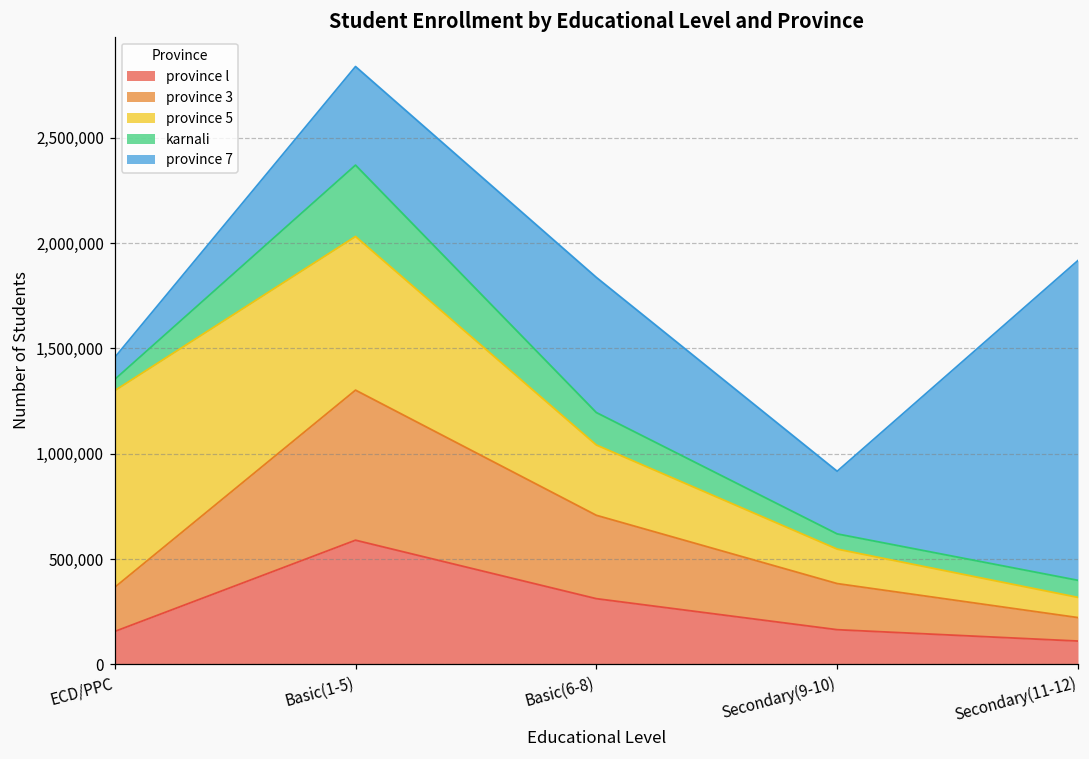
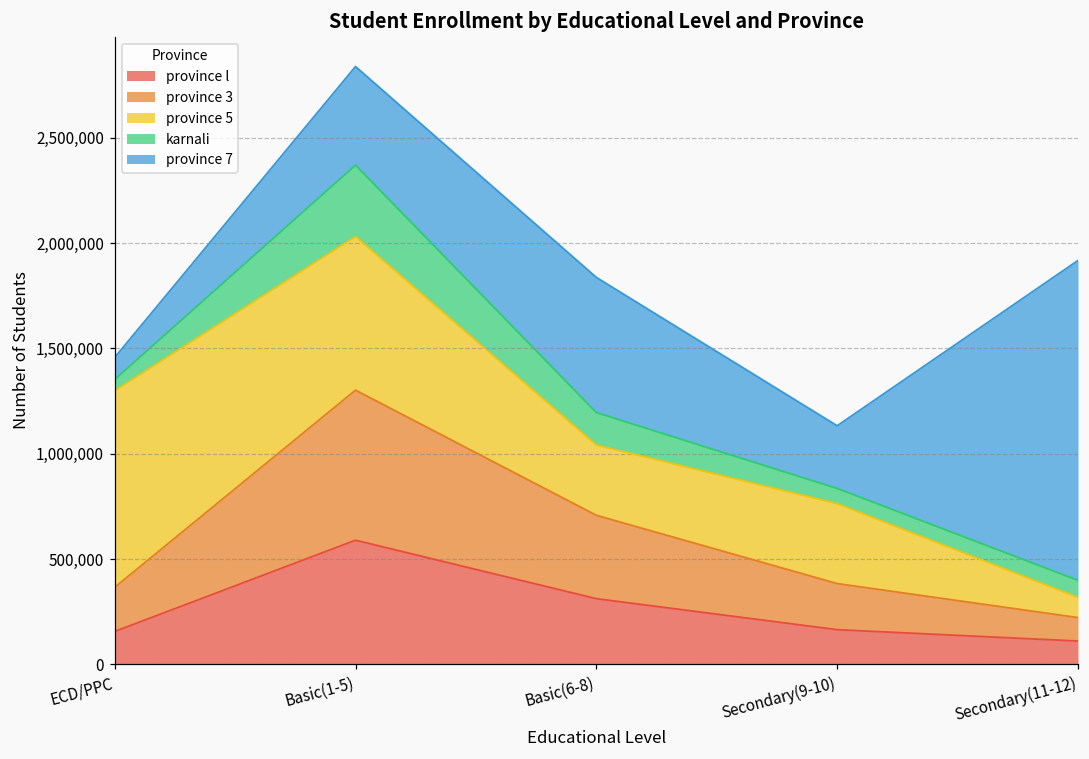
province 5, Secondary(9-10): 160,000 -> 380,000
